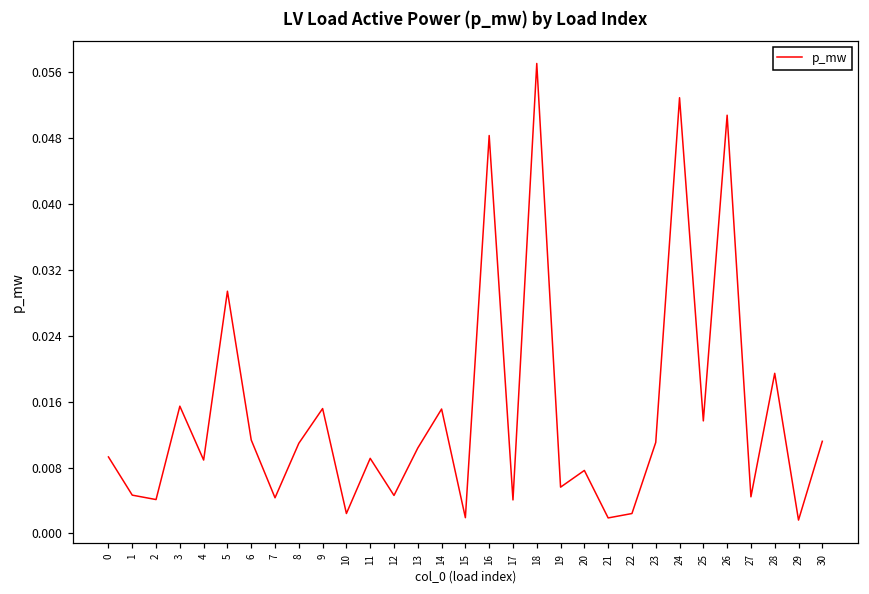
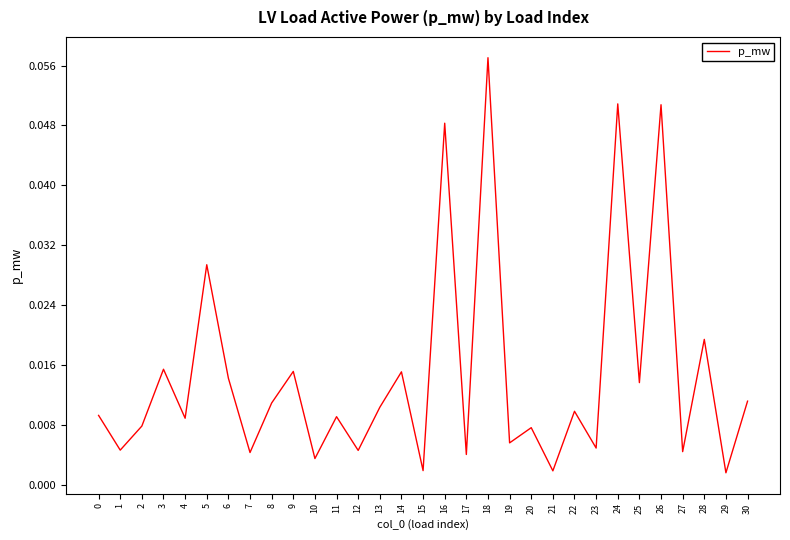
2: 0.004 -> 0.008
6: 0.011 -> 0.014
10: 0.002 -> 0.004
22: 0.002 -> 0.010
23: 0.011 -> 0.005
24: 0.053 -> 0.051
